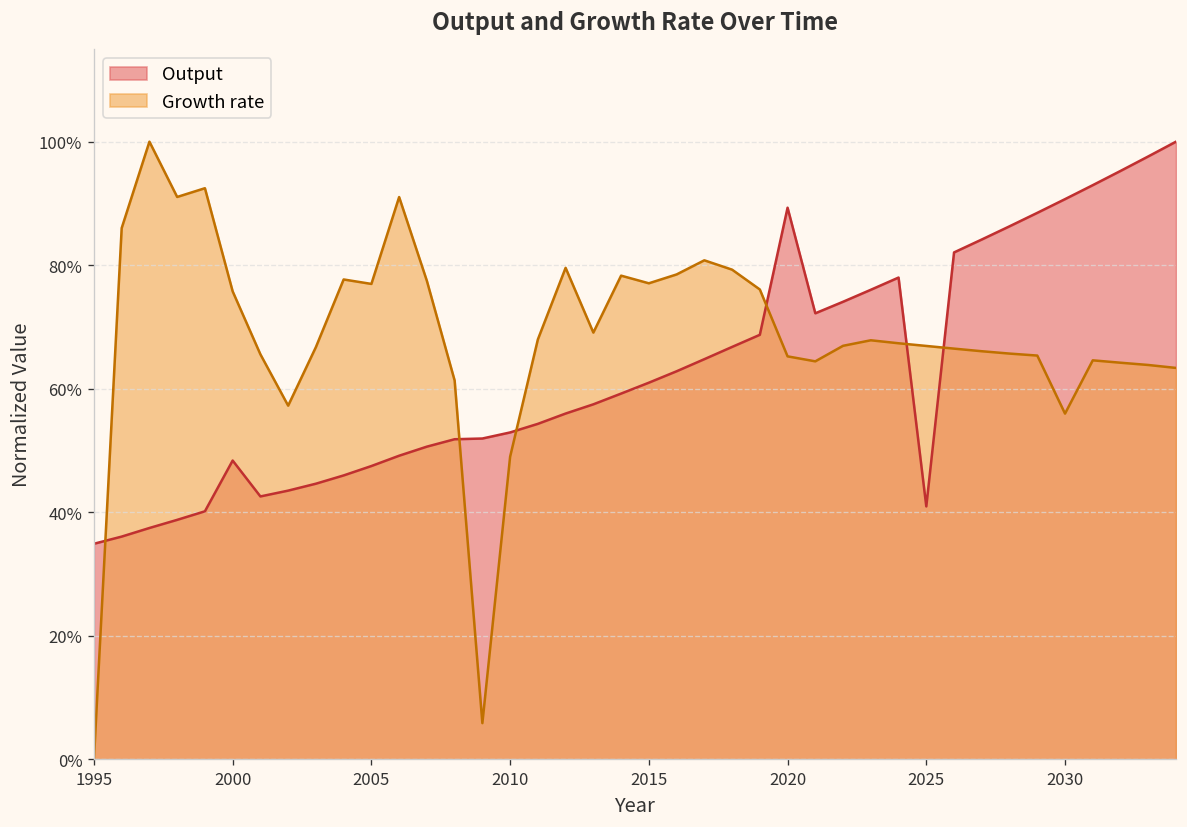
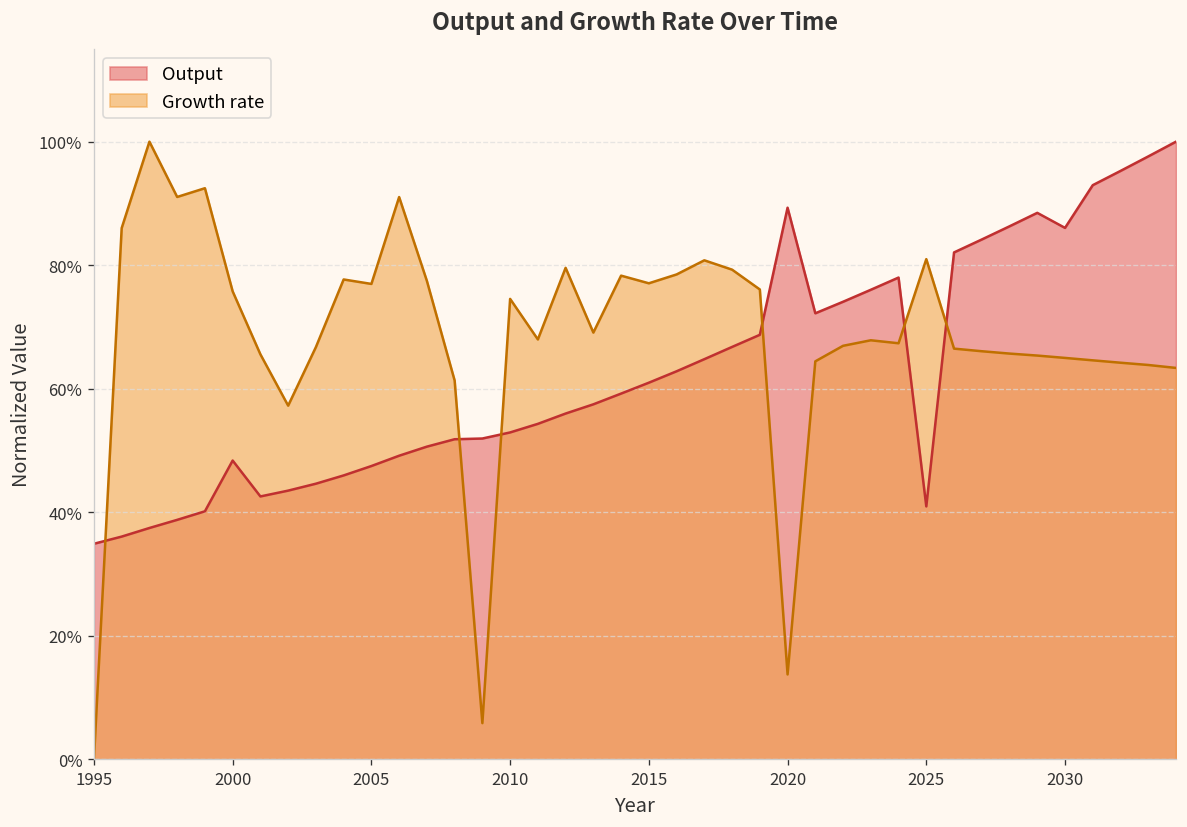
Growth rate, 2010: 49% -> 75%
Growth rate, 2020: 65% -> 14%
Growth rate, 2025: 67% -> 81%
Output, 2030: 91% -> 86%
Growth rate, 2030: 56% -> 65%
